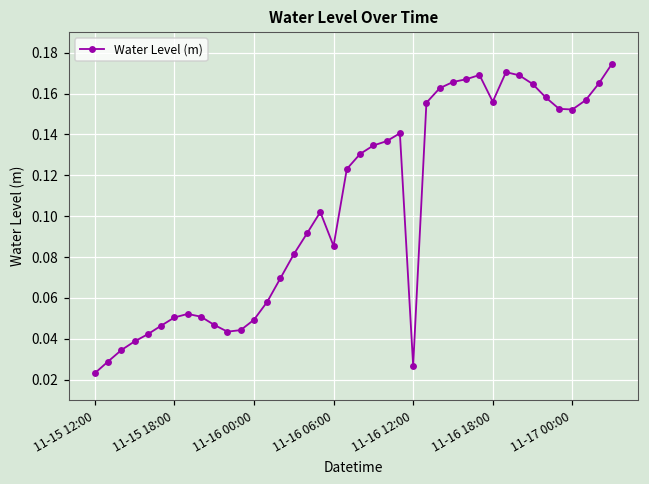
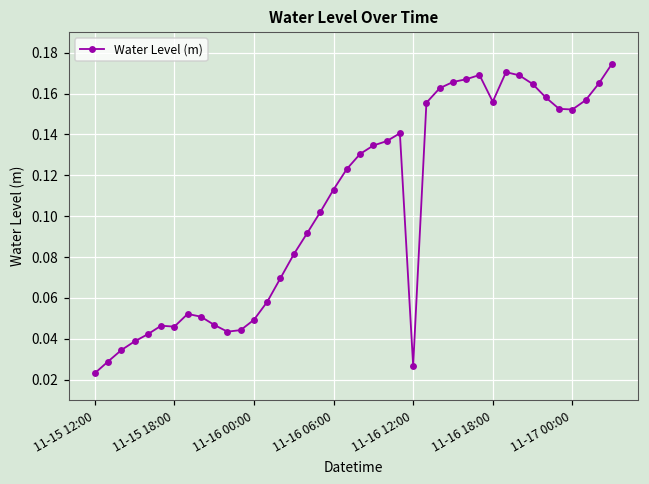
11-15 18:00: 0.050 -> 0.046
11-16 06:00: 0.085 -> 0.113
